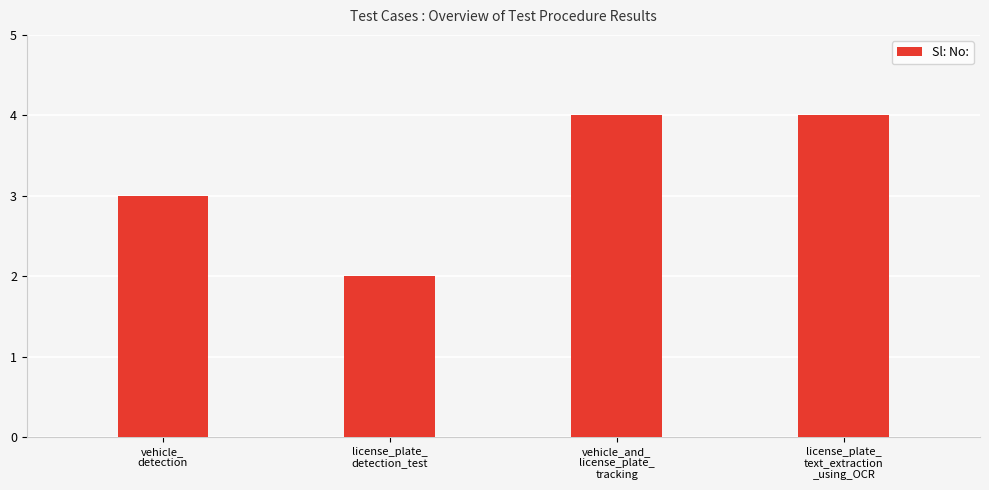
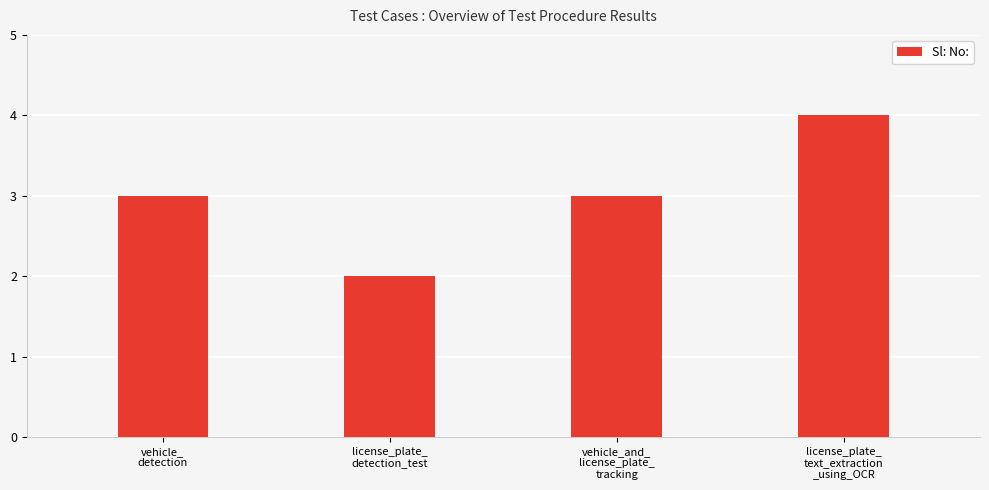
vehicle_and_ license_plate_ tracking: 4 -> 3
